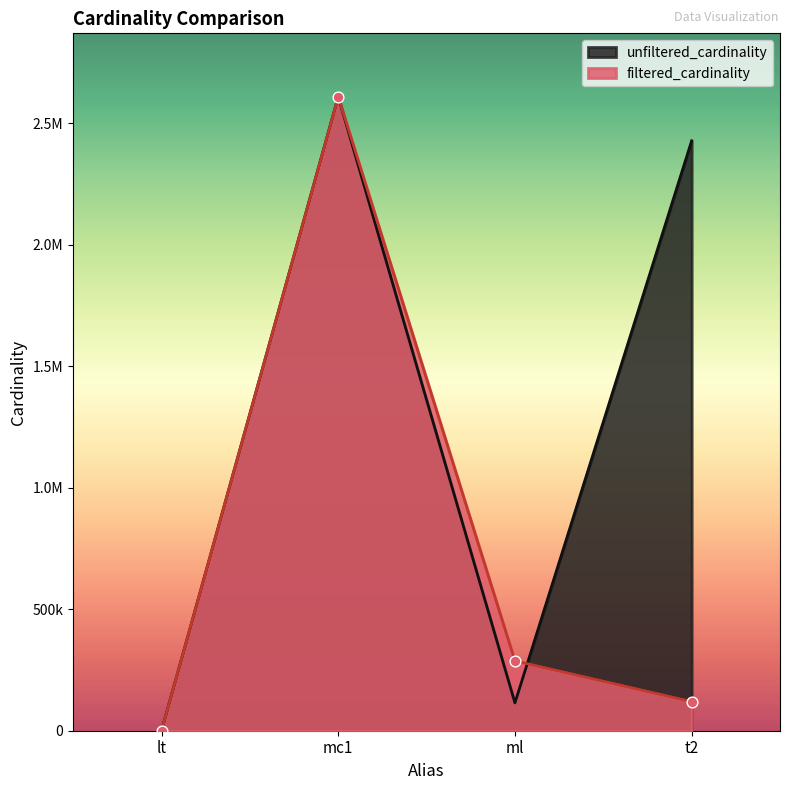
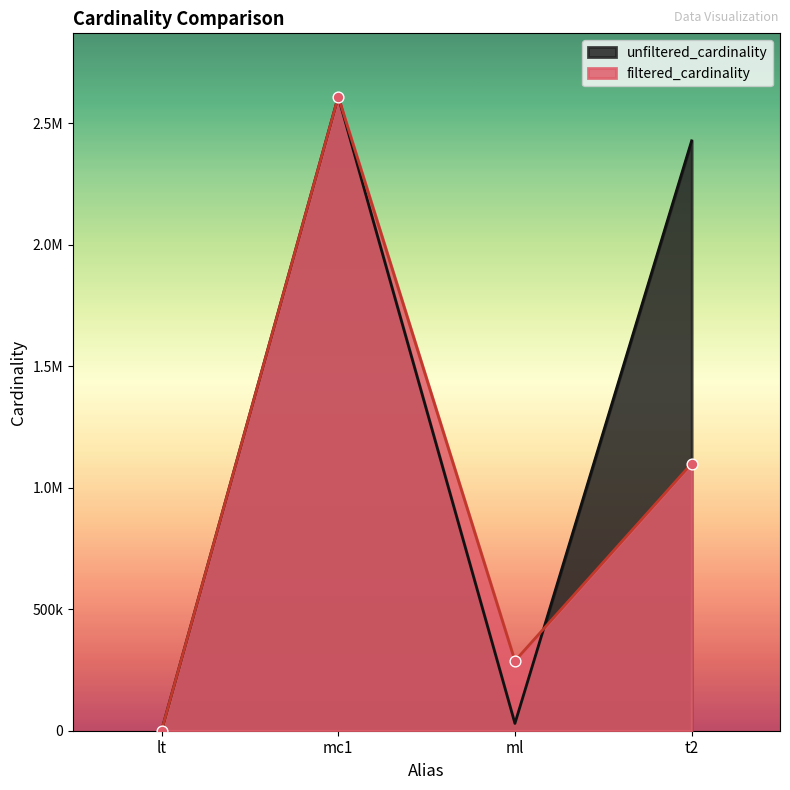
unfiltered_cardinality, ml: 110000 -> 30000
filtered_cardinality, t2: 120000 -> 1100000
